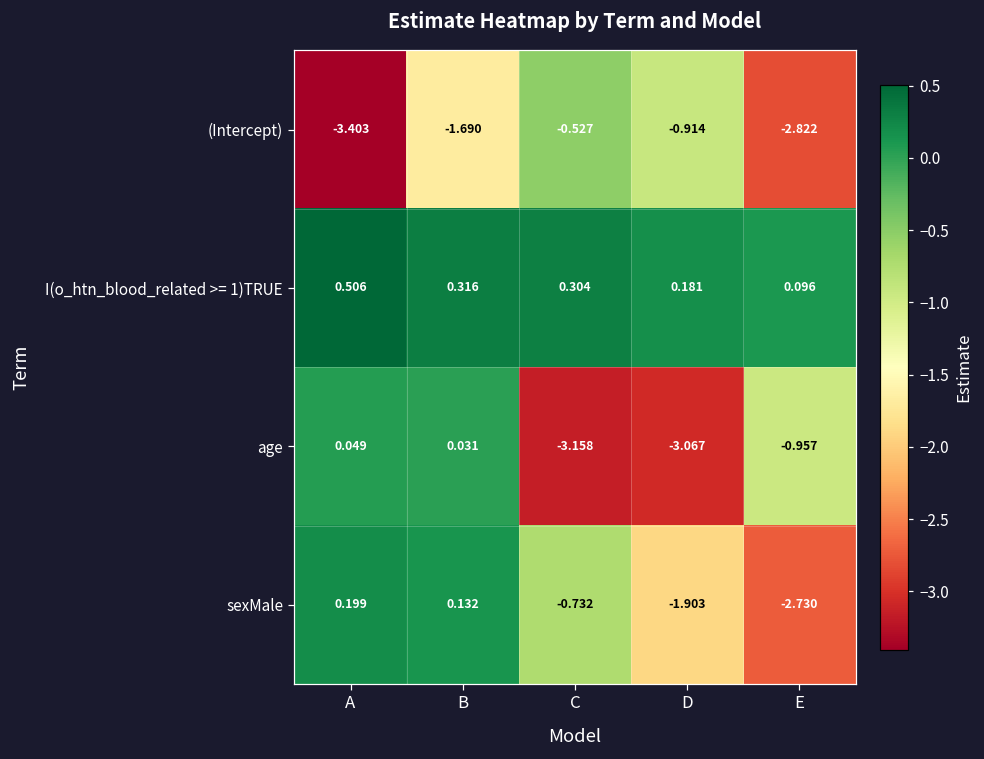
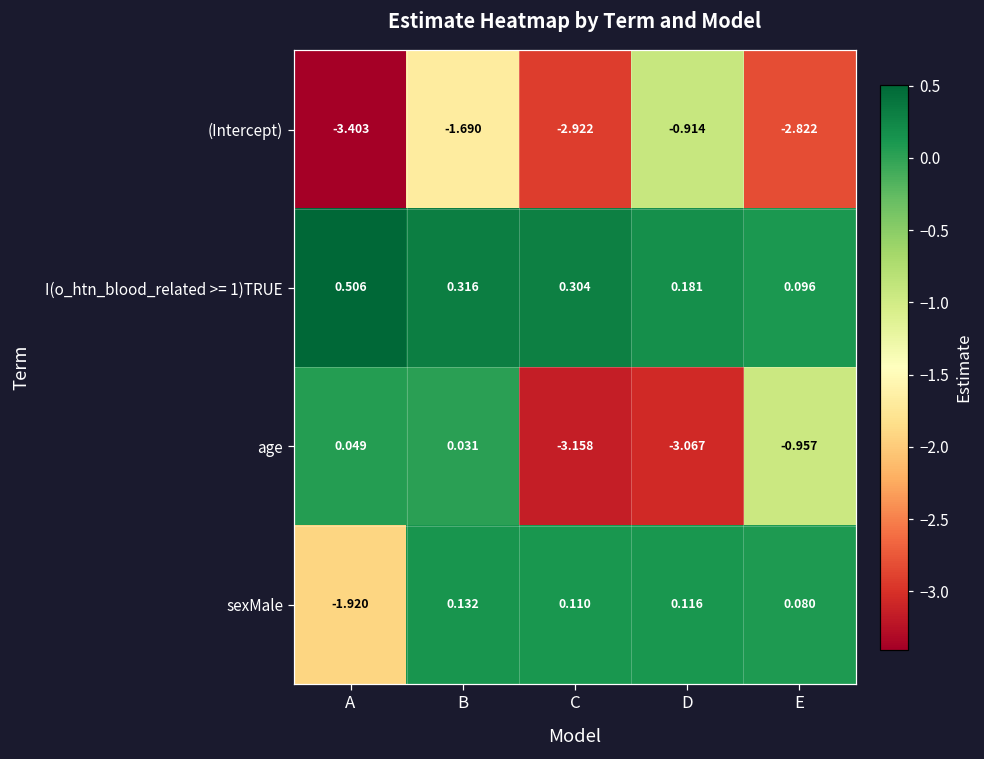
(Intercept), C: -0.527 -> -2.922
sexMale, A: 0.199 -> -1.920
sexMale, C: -0.732 -> 0.110
sexMale, D: -1.903 -> 0.116
sexMale, E: -2.730 -> 0.080
